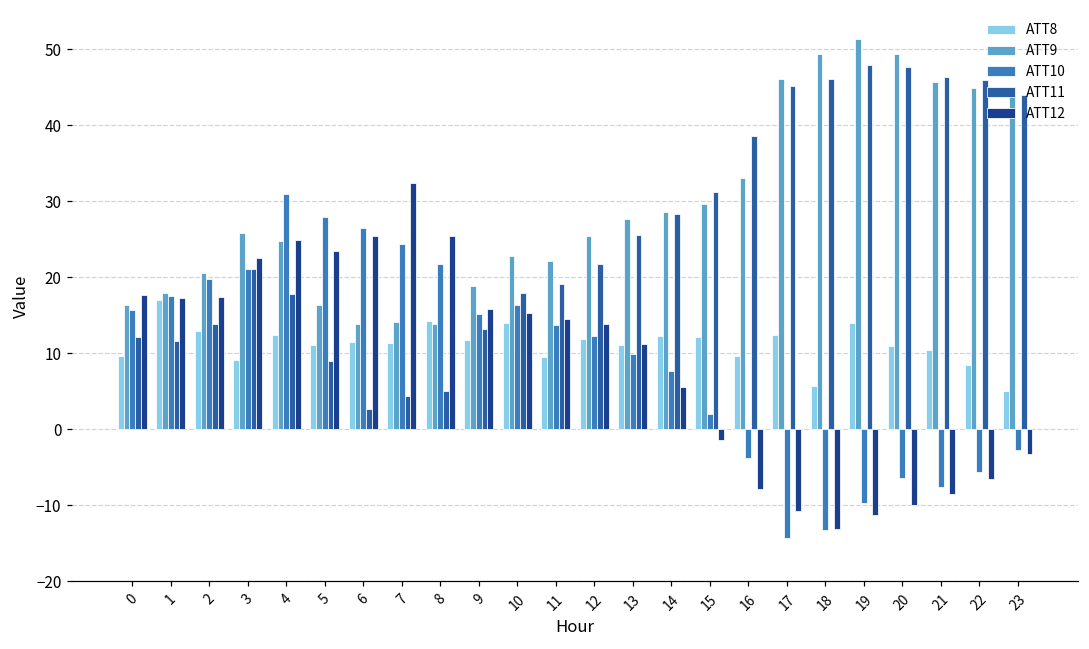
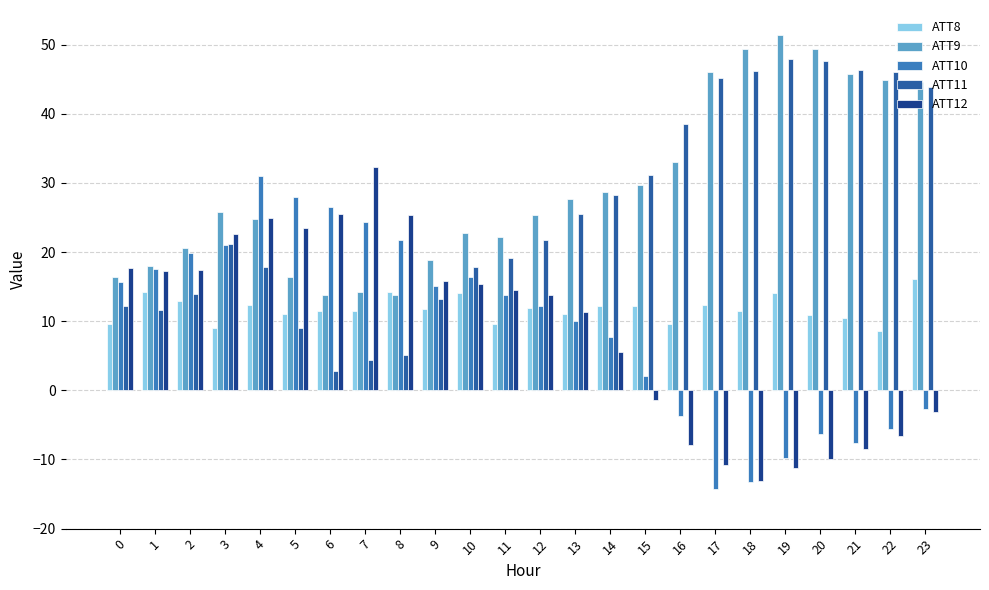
ATT8, 1: 17 -> 14
ATT8, 18: 6 -> 11
ATT8, 23: 5 -> 16
